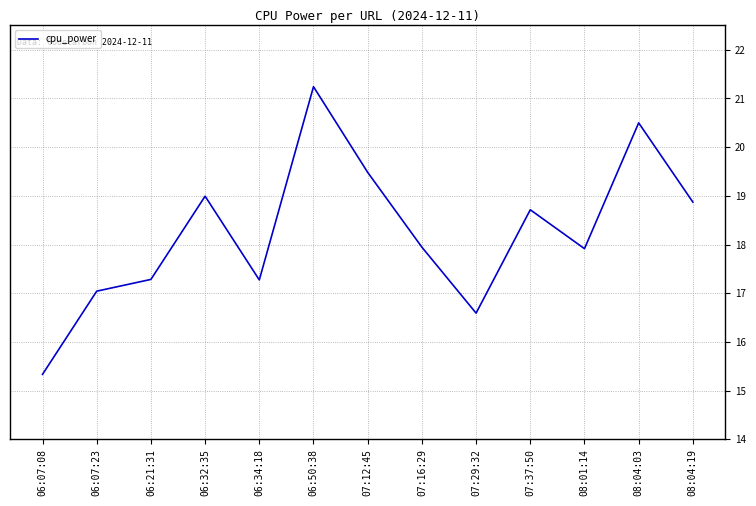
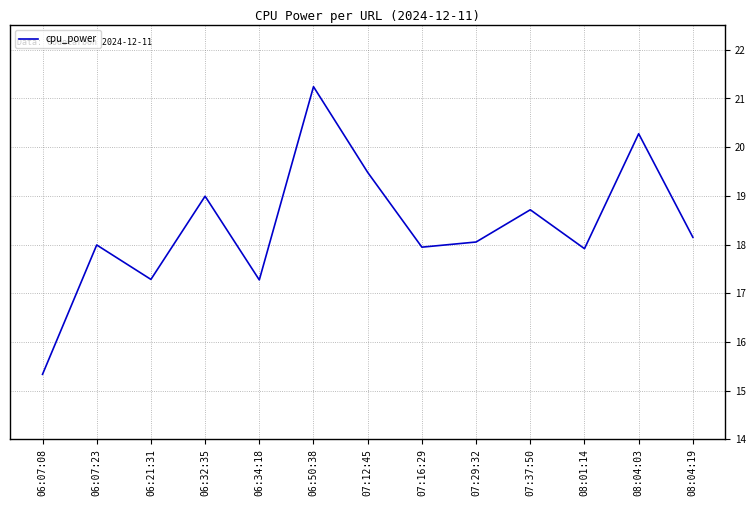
06:07:23: 17.0 -> 18.0
07:29:32: 16.6 -> 18.1
08:04:03: 20.5 -> 20.3
08:04:19: 18.9 -> 18.1
